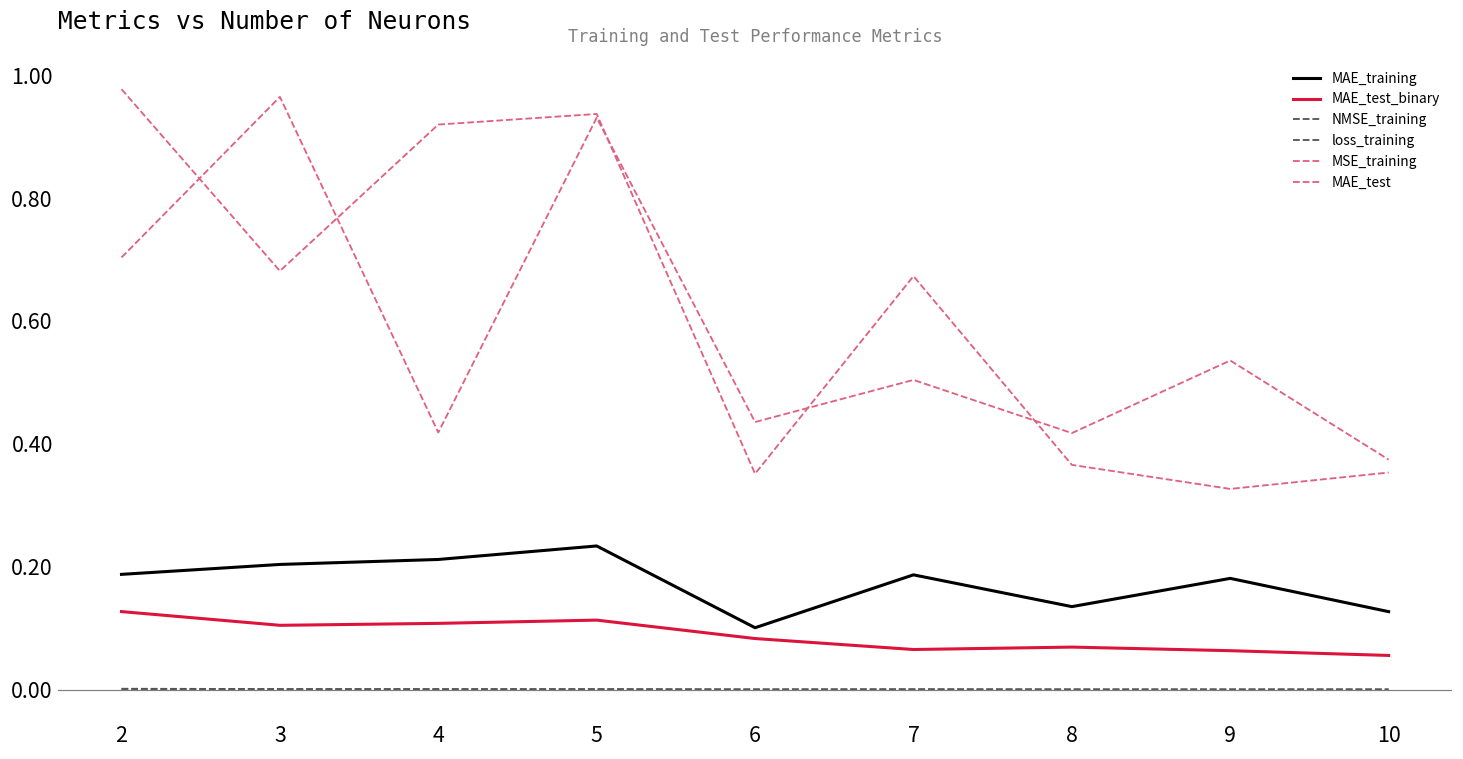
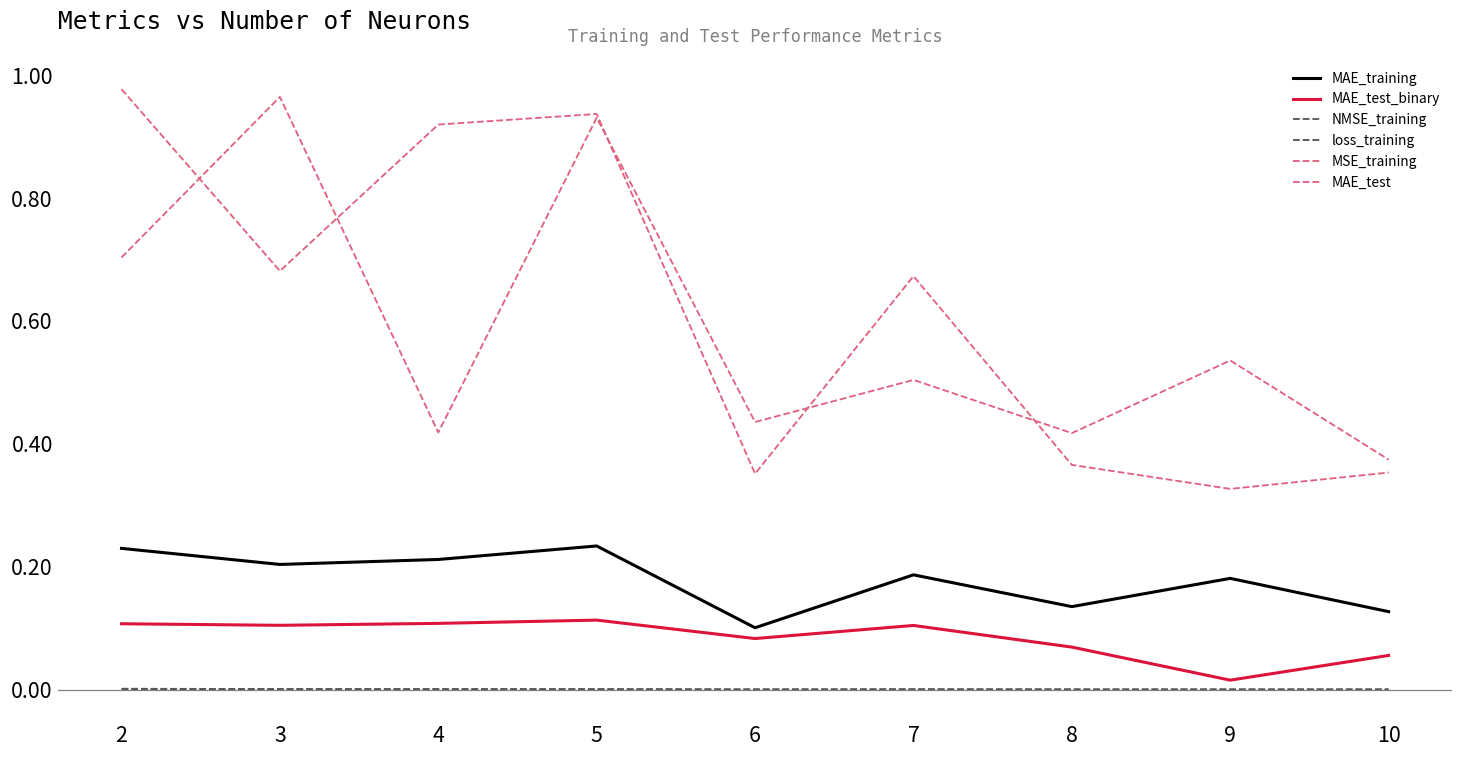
MAE_training, 2: 0.19 -> 0.23
MAE_test_binary, 2: 0.13 -> 0.11
MAE_test_binary, 7: 0.07 -> 0.10
MAE_test_binary, 9: 0.06 -> 0.02
